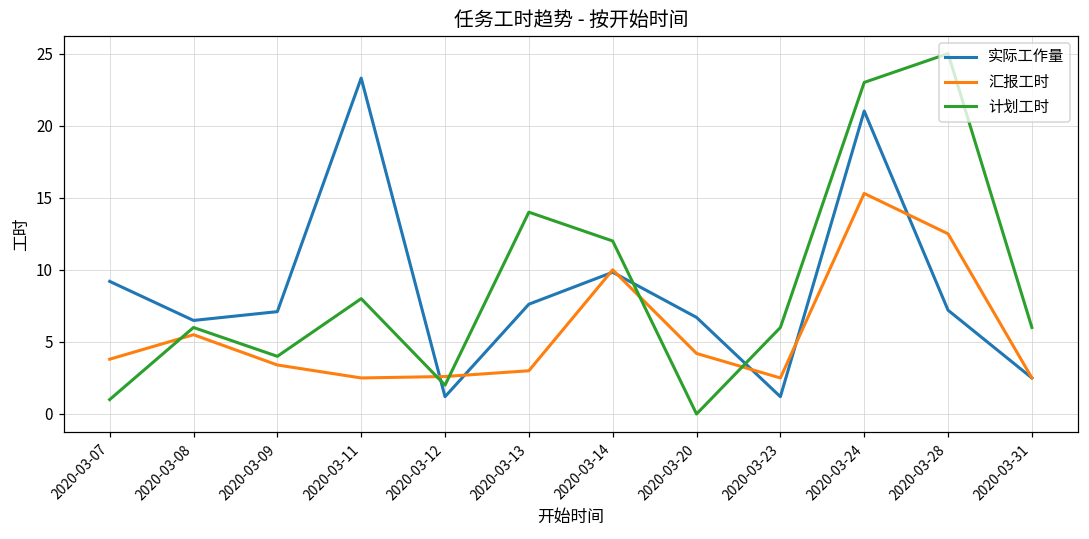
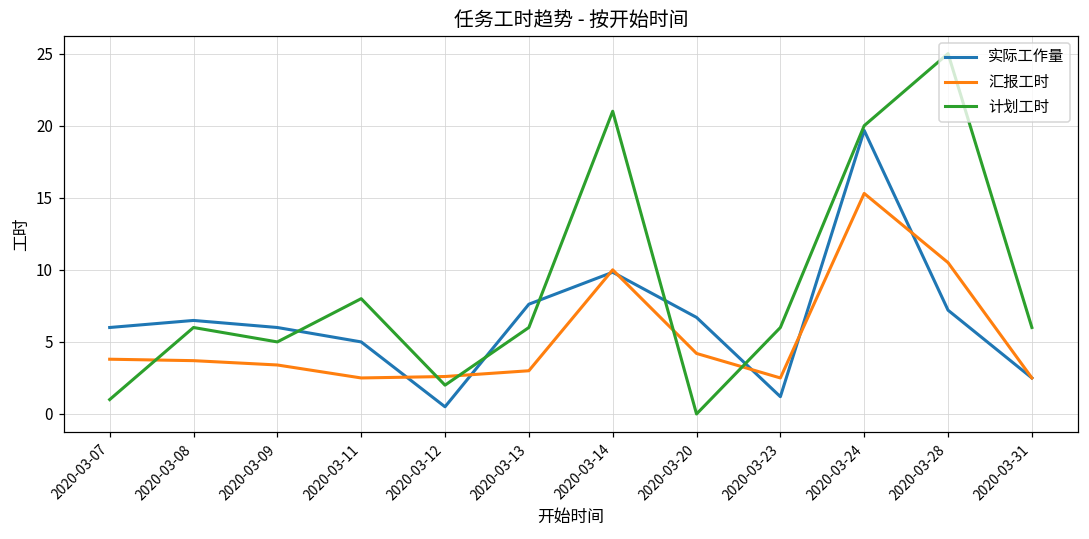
实际工作量, 2020-03-07: 9.2 -> 6.0
汇报工时, 2020-03-08: 5.5 -> 3.7
实际工作量, 2020-03-09: 7.1 -> 6.0
计划工时, 2020-03-09: 4 -> 5
实际工作量, 2020-03-11: 23.3 -> 5.0
实际工作量, 2020-03-12: 1.2 -> 0.5
计划工时, 2020-03-13: 14 -> 6
计划工时, 2020-03-14: 12 -> 21
实际工作量, 2020-03-24: 21.0 -> 19.7
计划工时, 2020-03-24: 23 -> 20
汇报工时, 2020-03-28: 12.5 -> 10.5
